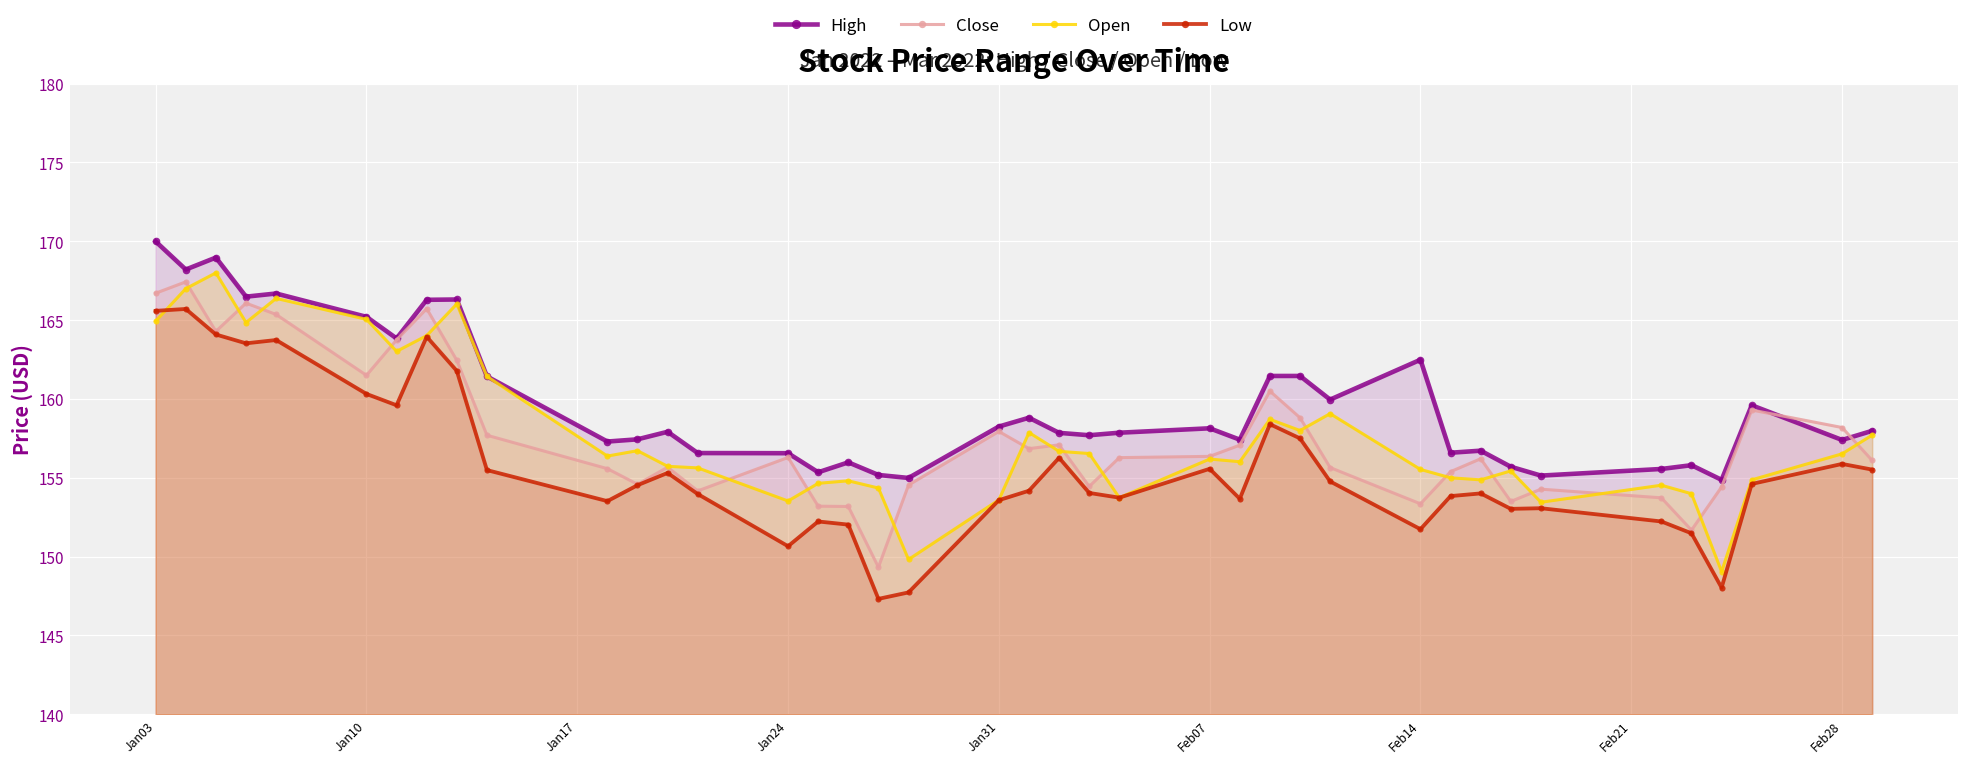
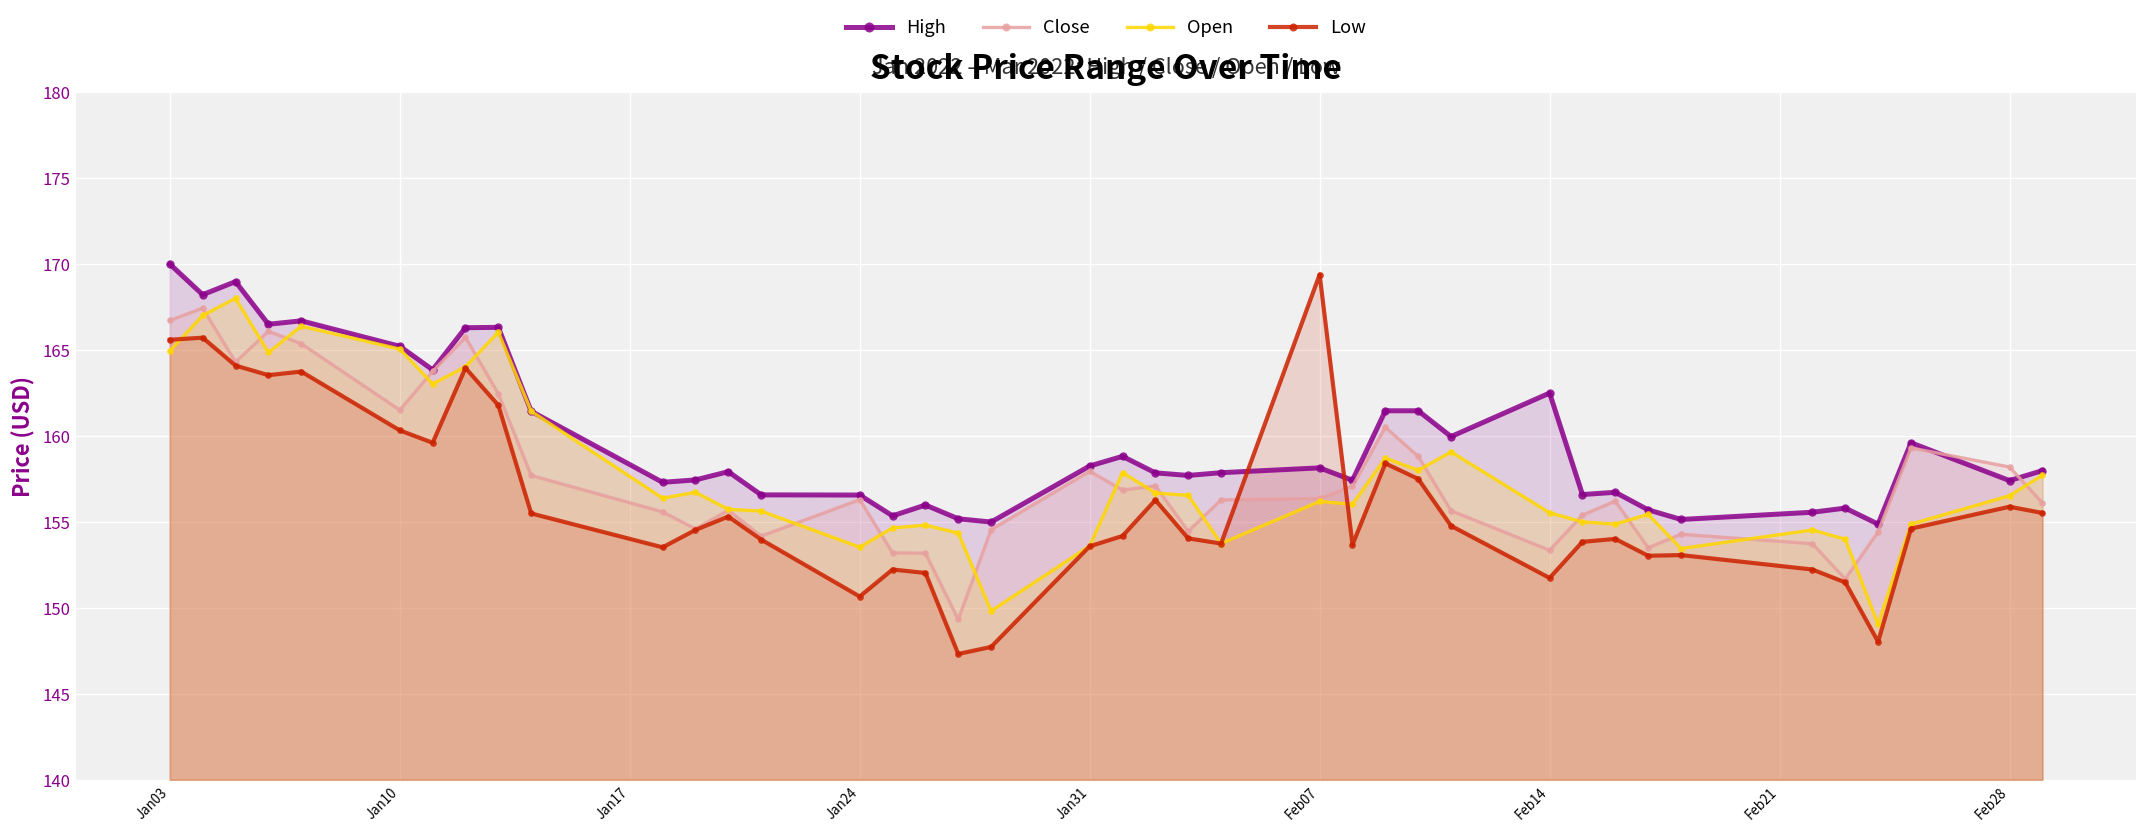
Low, Feb07: 155.6 -> 169.4
